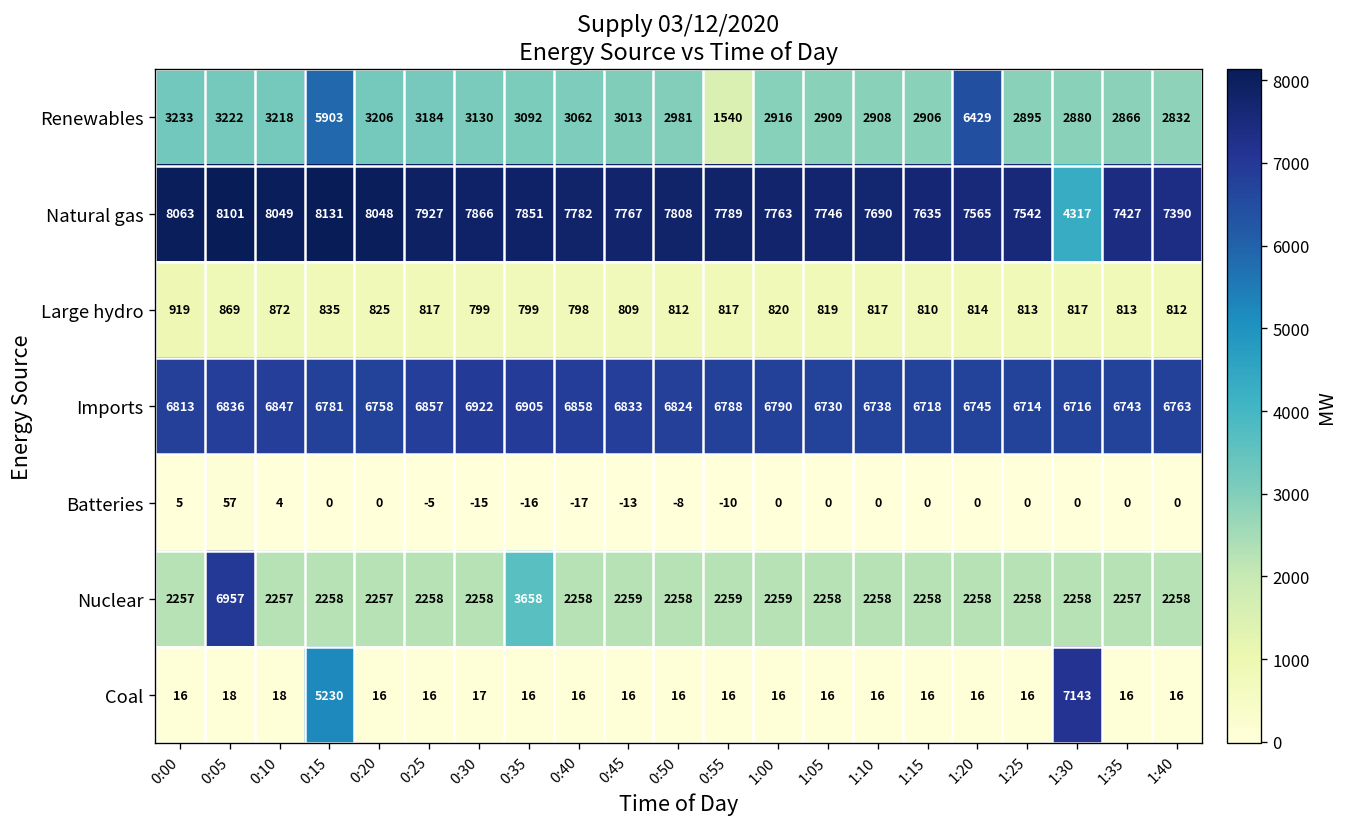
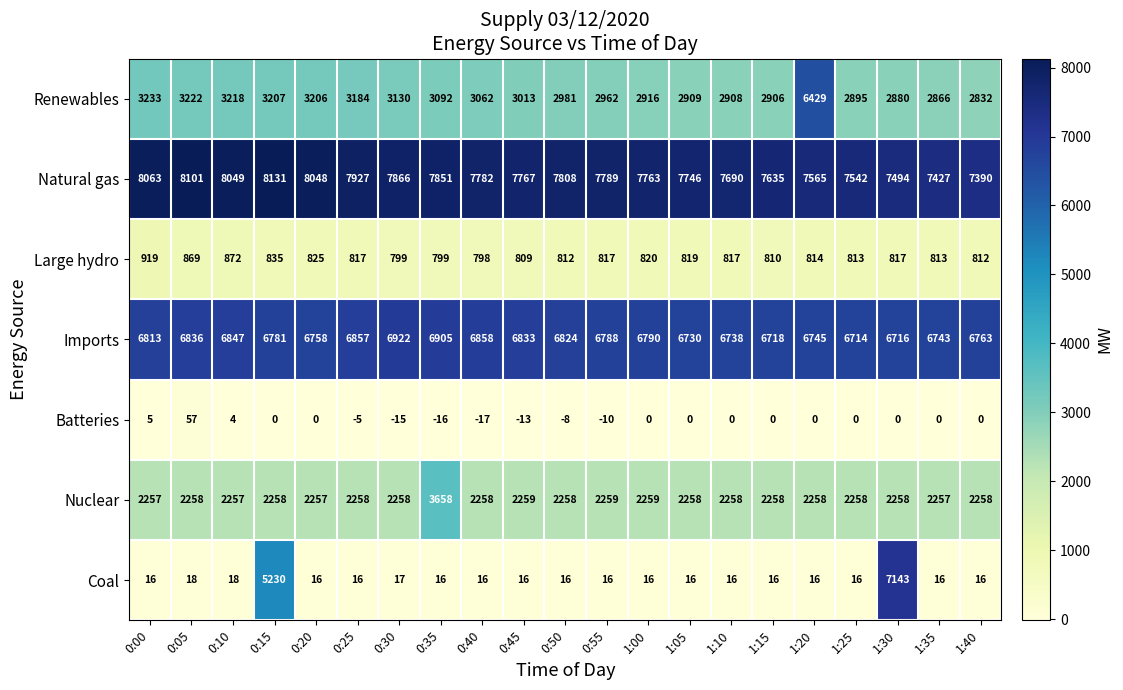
Renewables, 0:15: 5903 -> 3207
Renewables, 0:55: 1540 -> 2962
Natural gas, 1:30: 4317 -> 7494
Nuclear, 0:05: 6957 -> 2258
